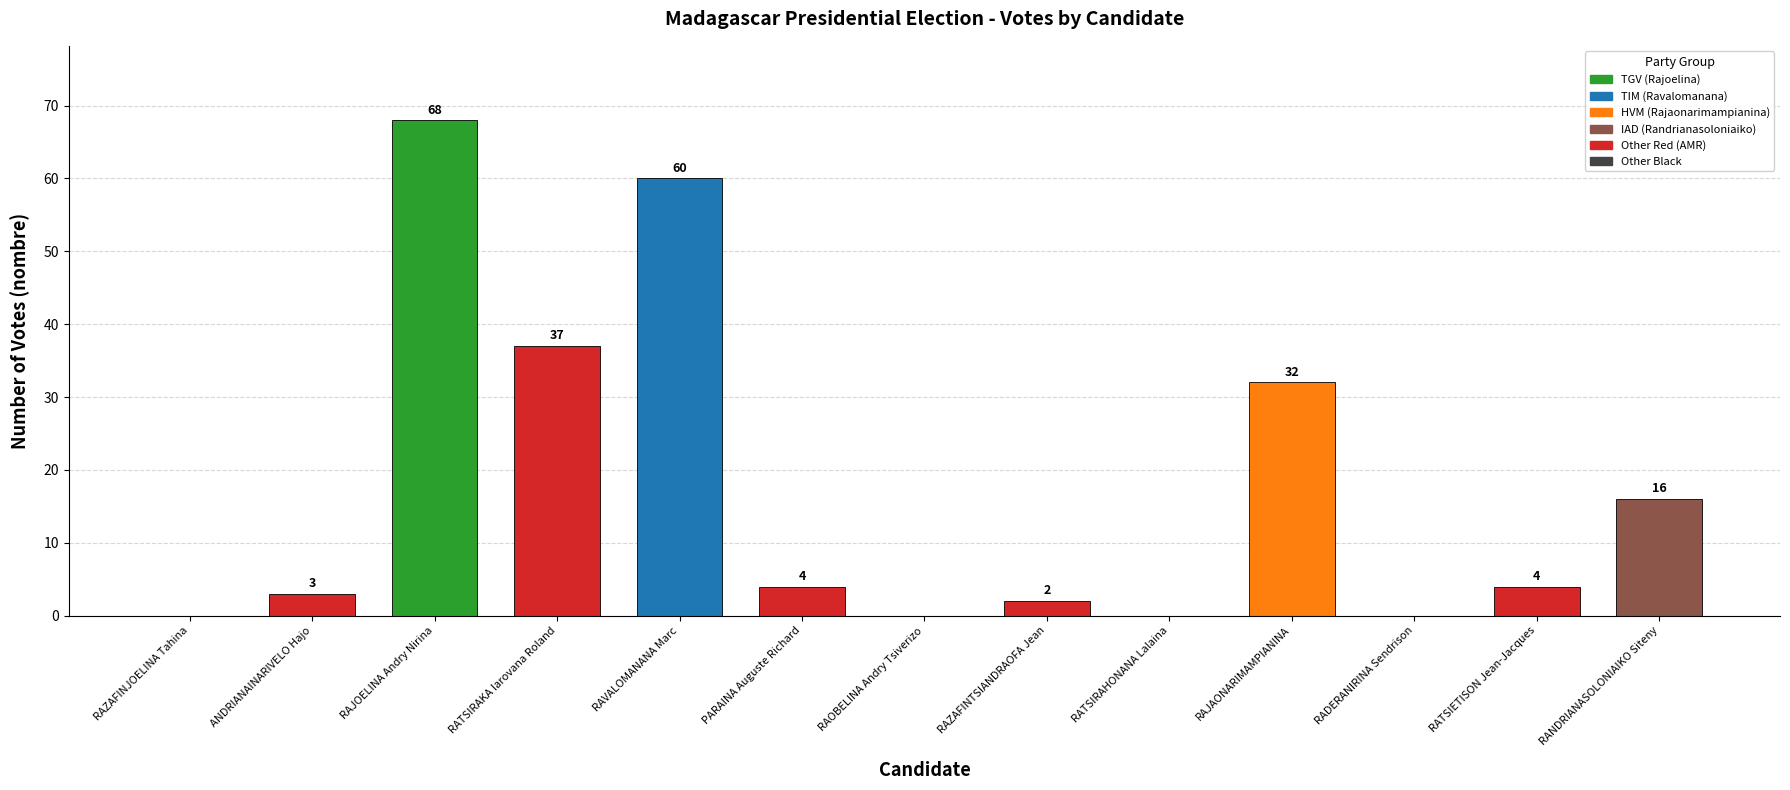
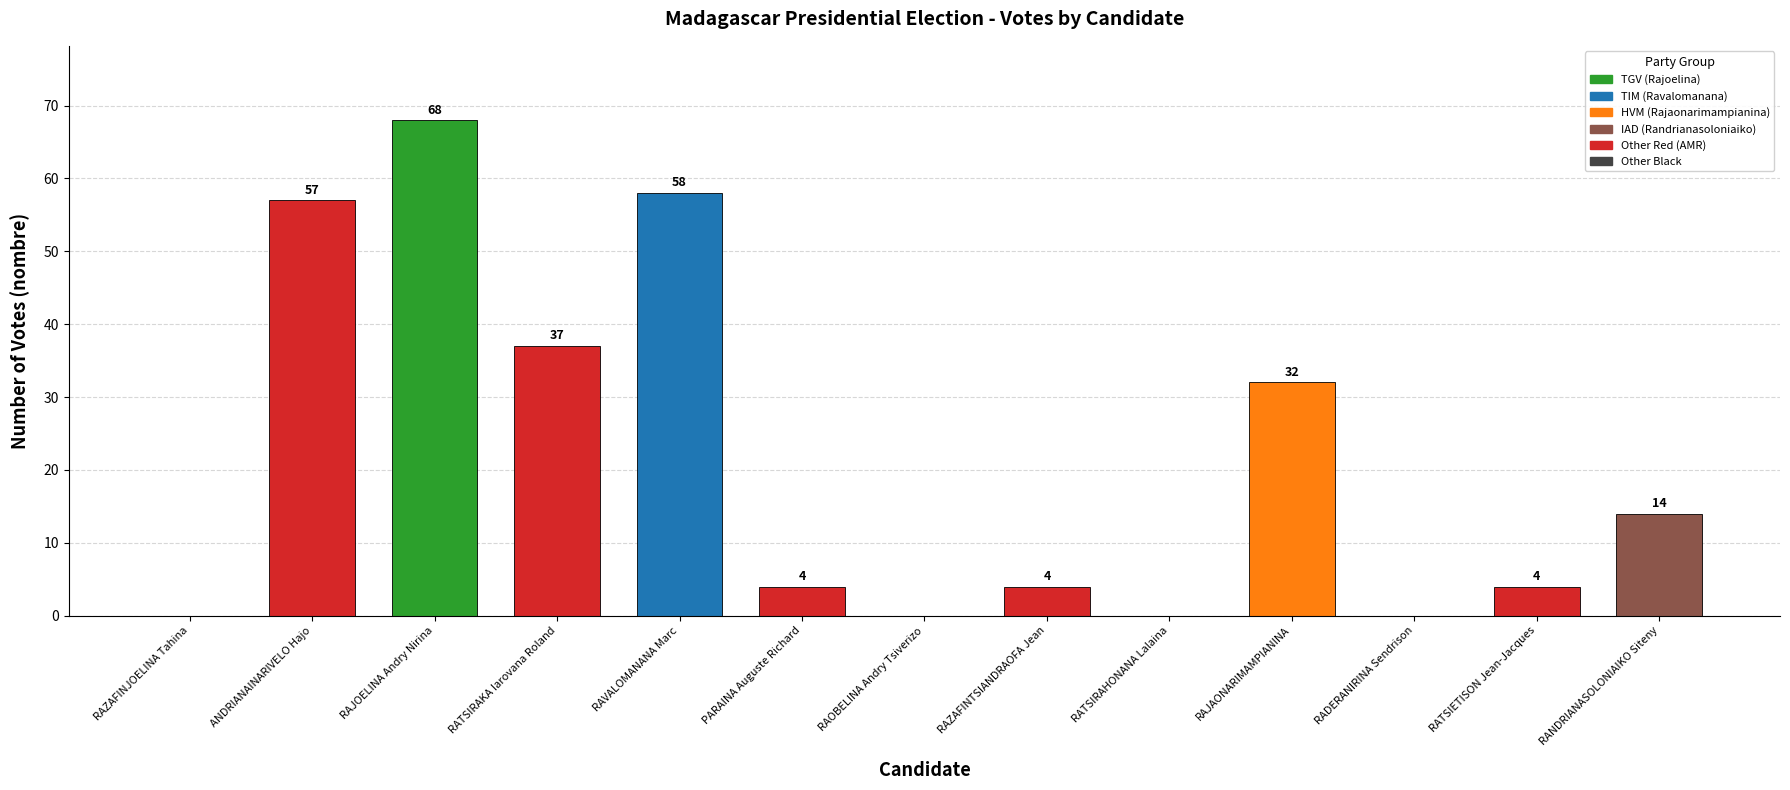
ANDRIANAINARIVELO Hajo: 3 -> 57
RAVALOMANANA Marc: 60 -> 58
RAZAFINTSIANDRAOFA Jean: 2 -> 4
RANDRIANASOLONIAIKO Siteny: 16 -> 14
